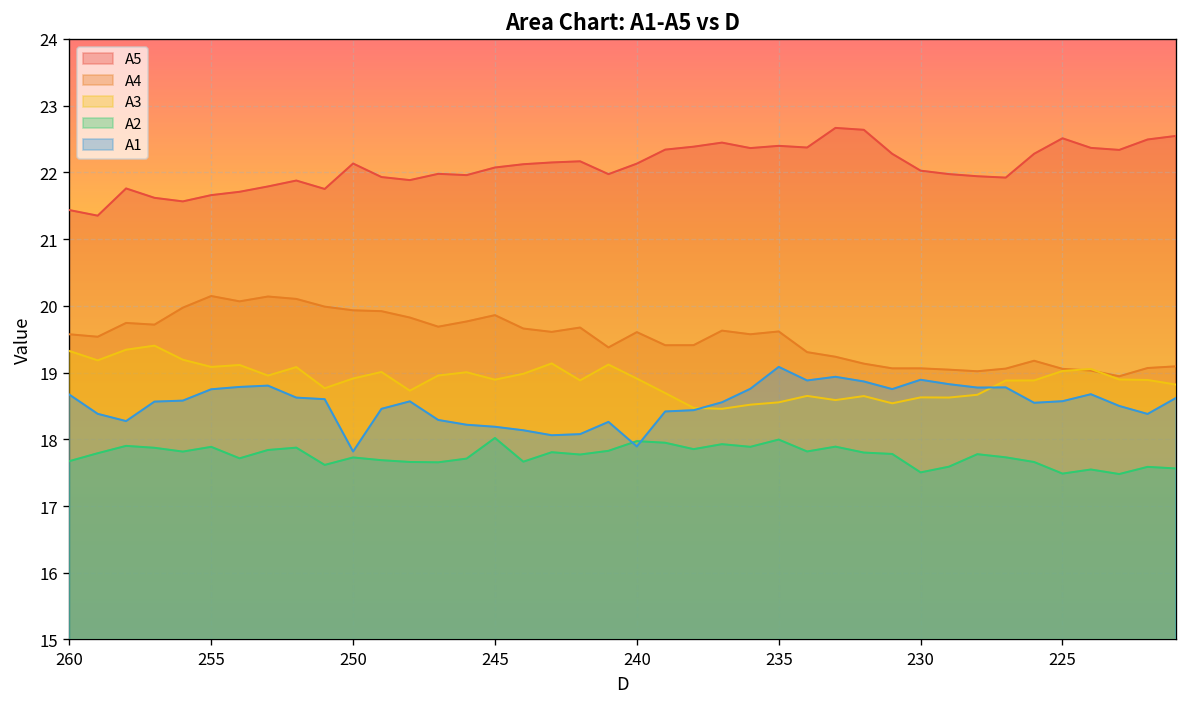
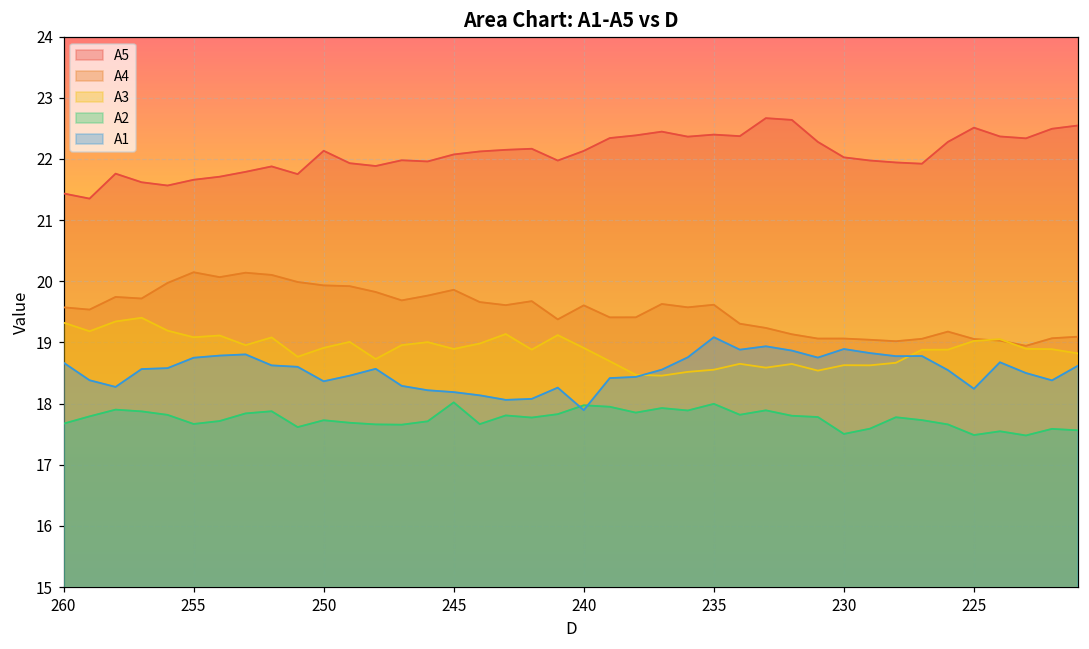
A2, 255: 17.9 -> 17.7
A1, 250: 17.8 -> 18.4
A1, 225: 18.6 -> 18.2
